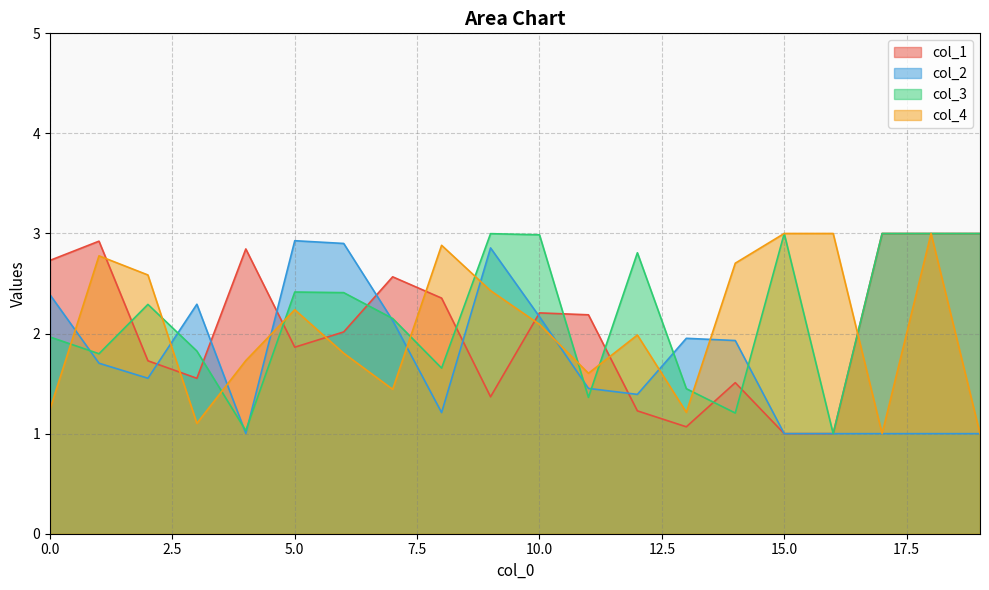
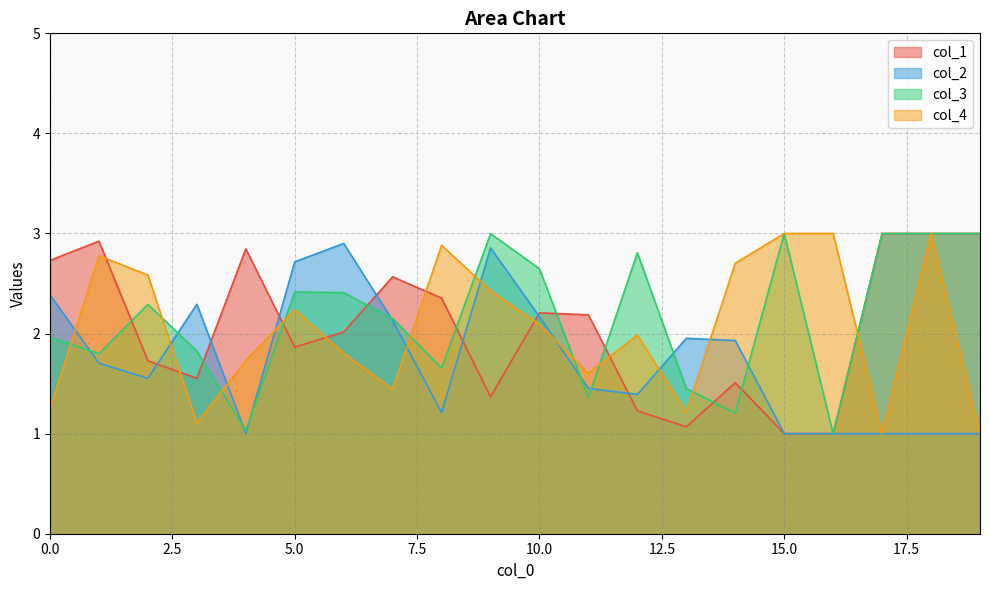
col_2, 5.0: 2.93 -> 2.72
col_3, 10.0: 2.99 -> 2.65
